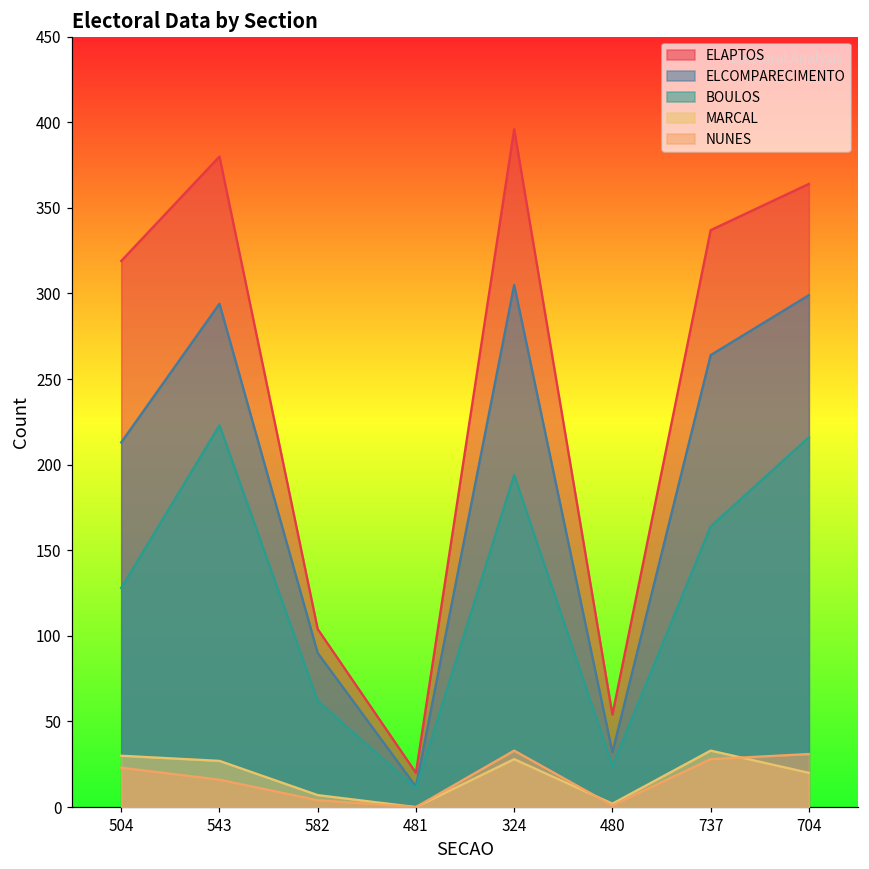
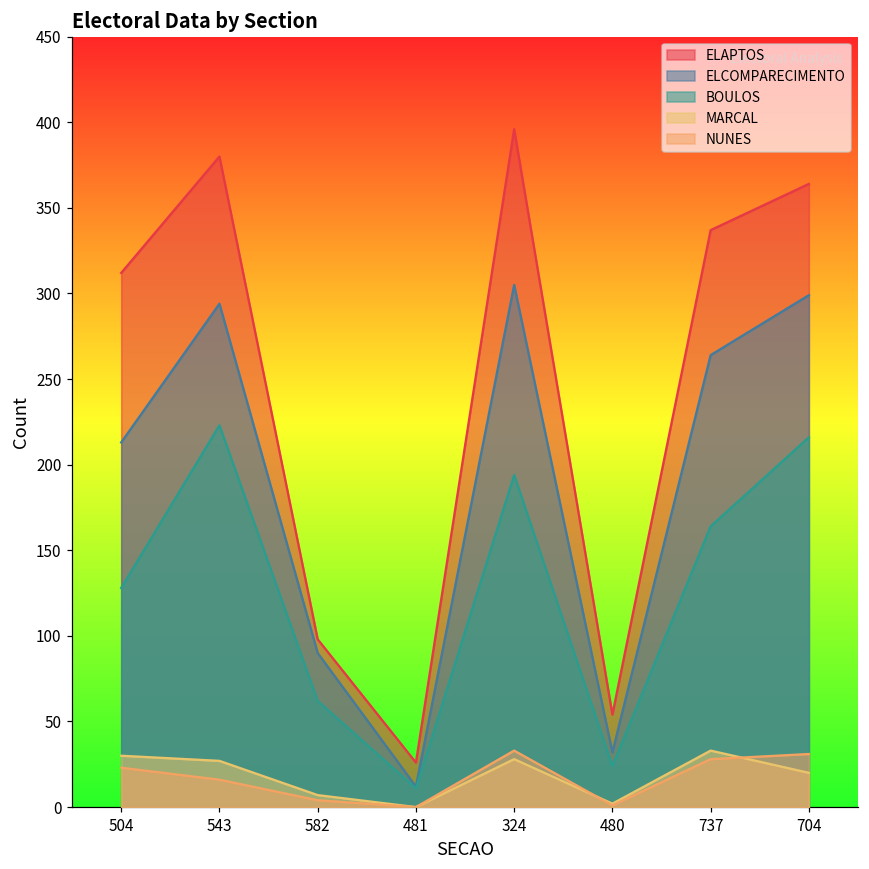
ELAPTOS, 504: 319 -> 312
ELAPTOS, 582: 104 -> 98
ELAPTOS, 481: 20 -> 26
